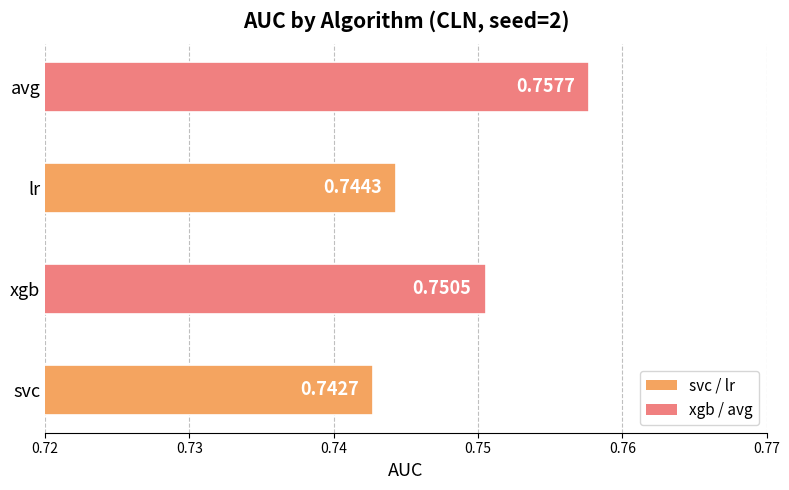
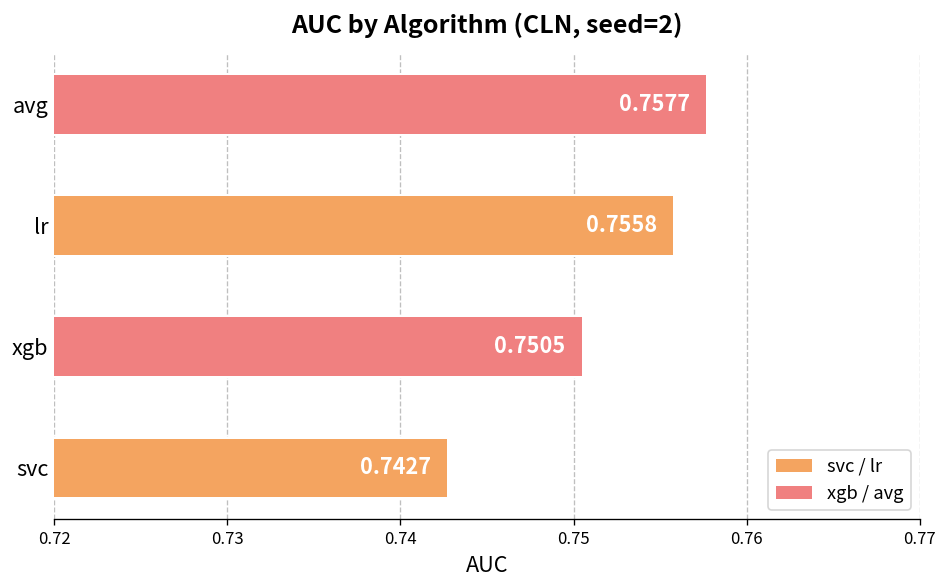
lr: 0.7443 -> 0.7558
